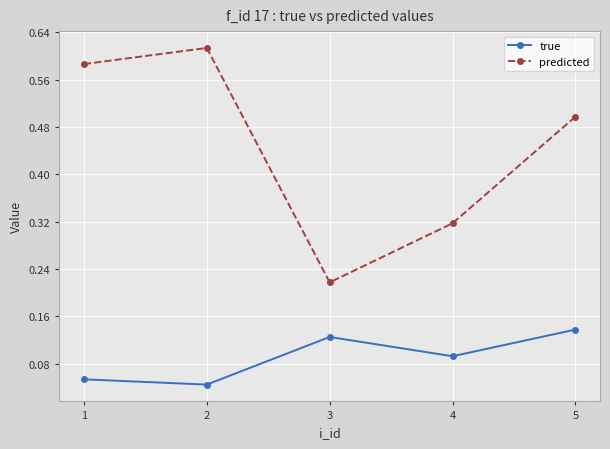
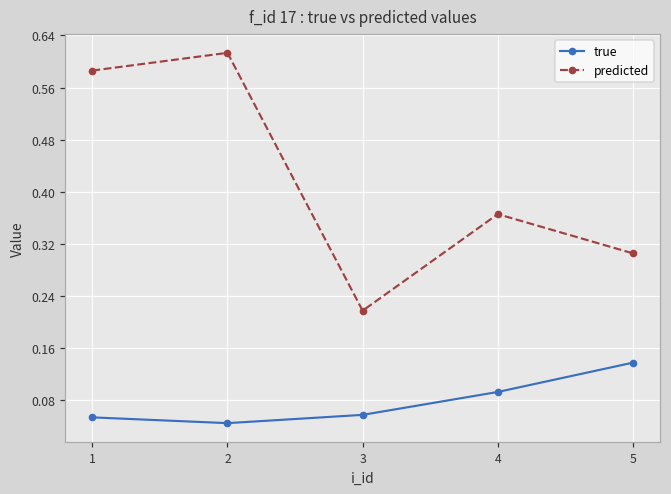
true, 3: 0.13 -> 0.06
predicted, 4: 0.32 -> 0.37
predicted, 5: 0.50 -> 0.31
